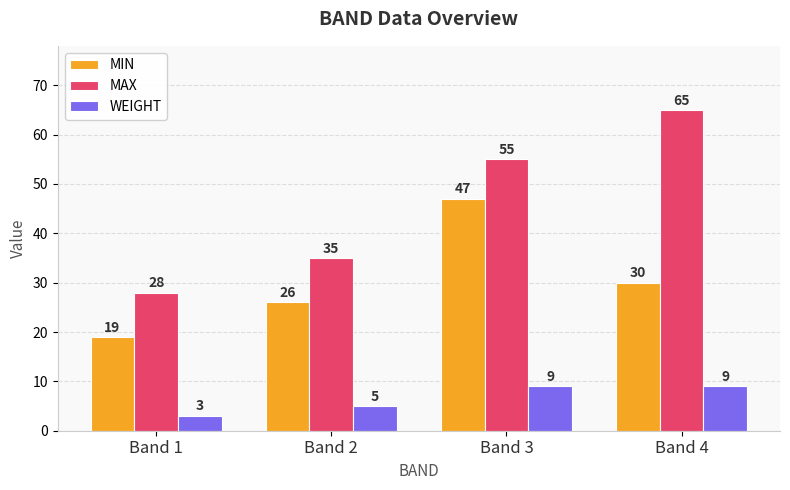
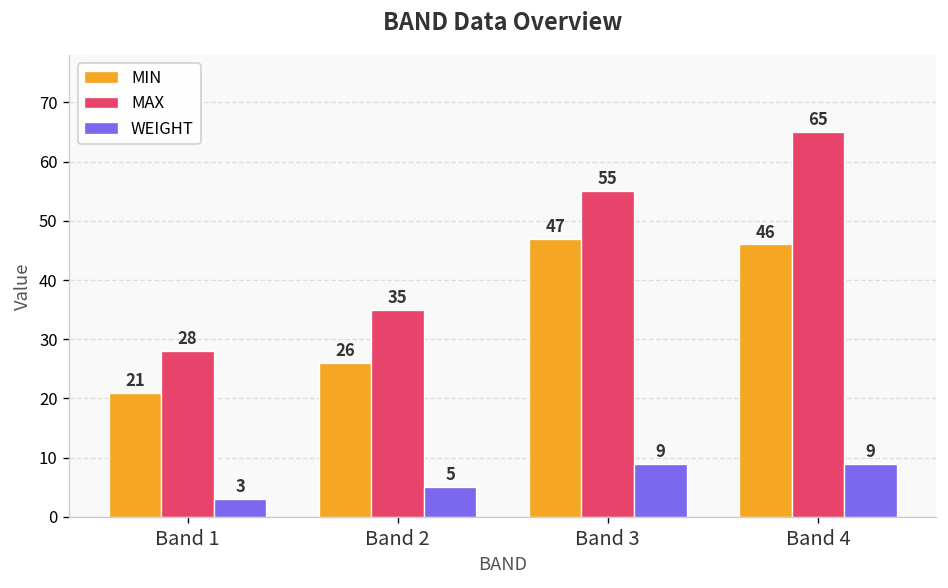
MIN, Band 1: 19 -> 21
MIN, Band 4: 30 -> 46
